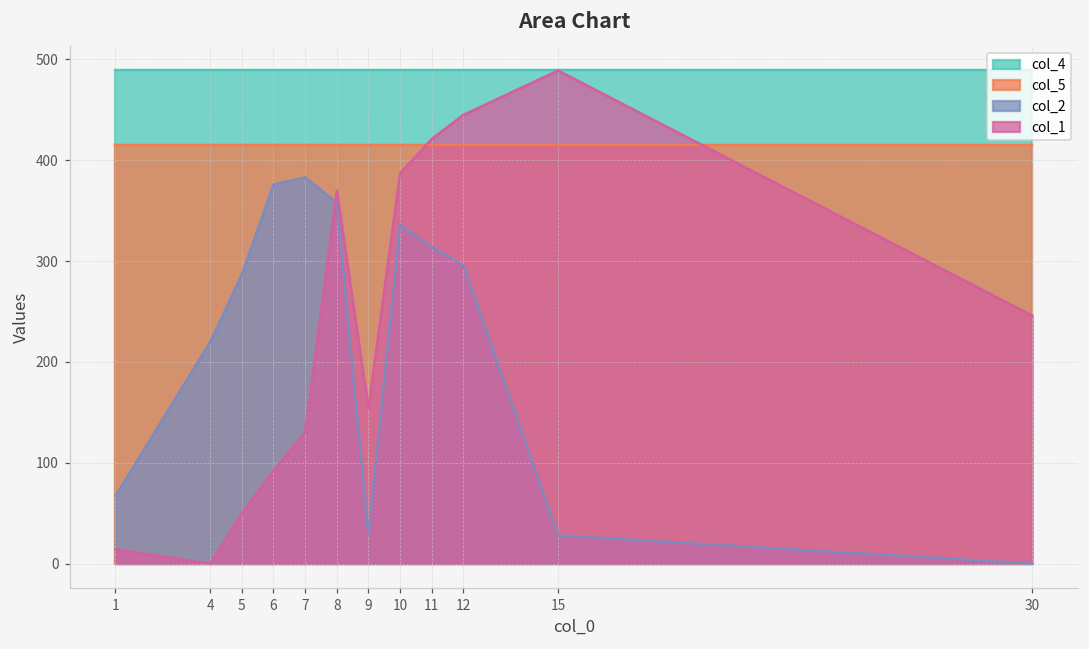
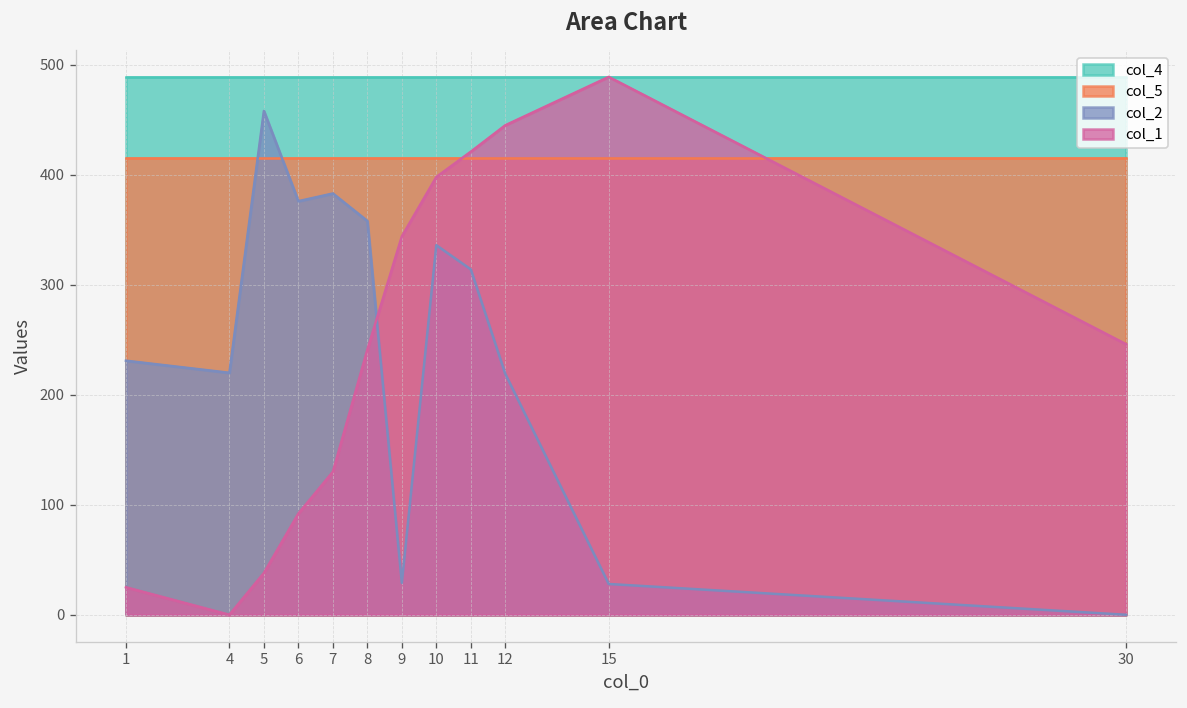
col_2, 1: 70 -> 230
col_1, 1: 10 -> 30
col_2, 5: 290 -> 460
col_1, 5: 50 -> 40
col_1, 8: 370 -> 240
col_1, 9: 150 -> 340
col_1, 10: 390 -> 400
col_2, 12: 300 -> 220
